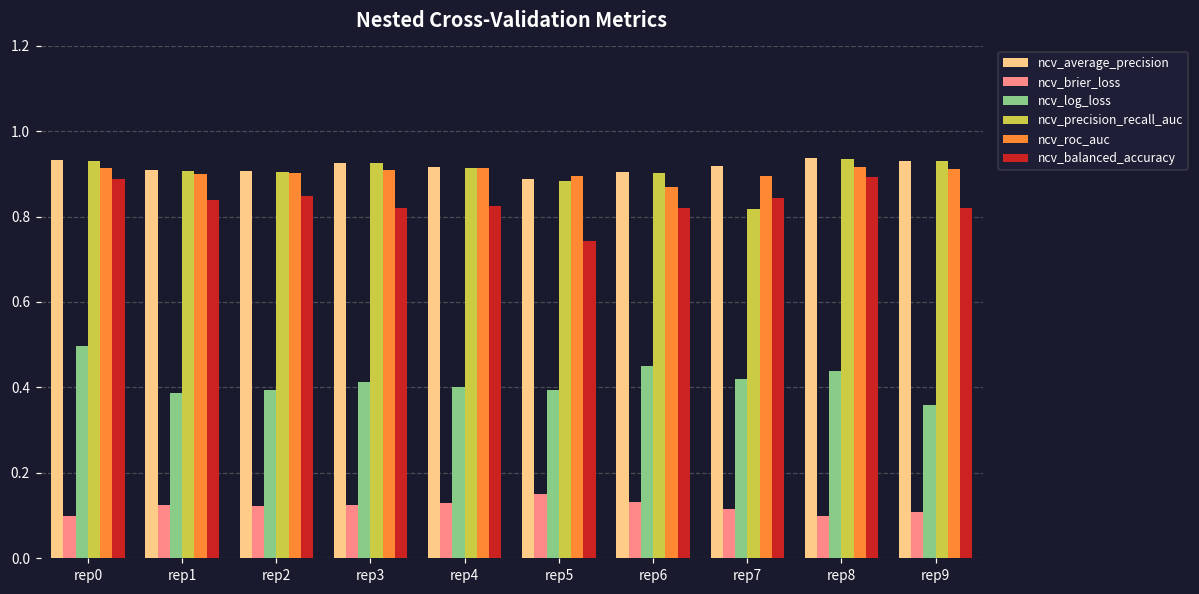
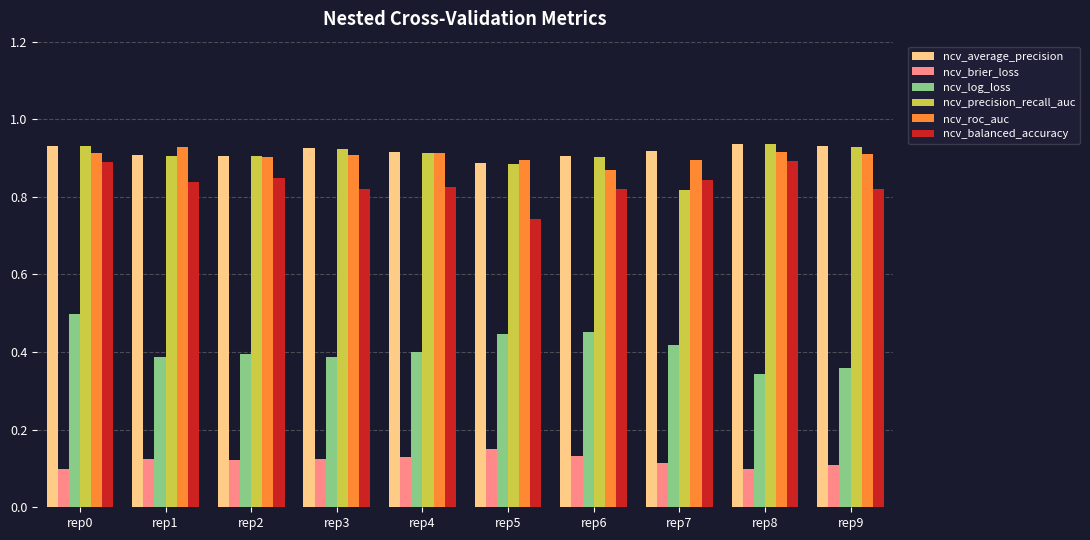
ncv_roc_auc, rep1: 0.90 -> 0.93
ncv_log_loss, rep3: 0.41 -> 0.39
ncv_log_loss, rep5: 0.39 -> 0.45
ncv_log_loss, rep8: 0.44 -> 0.34
